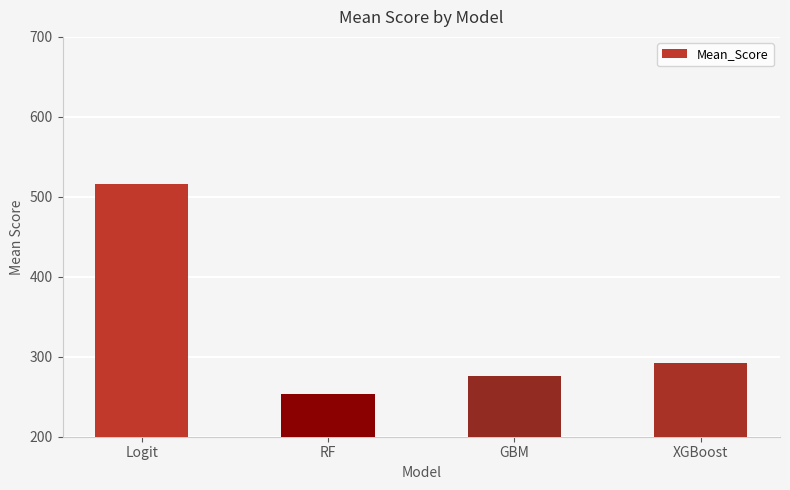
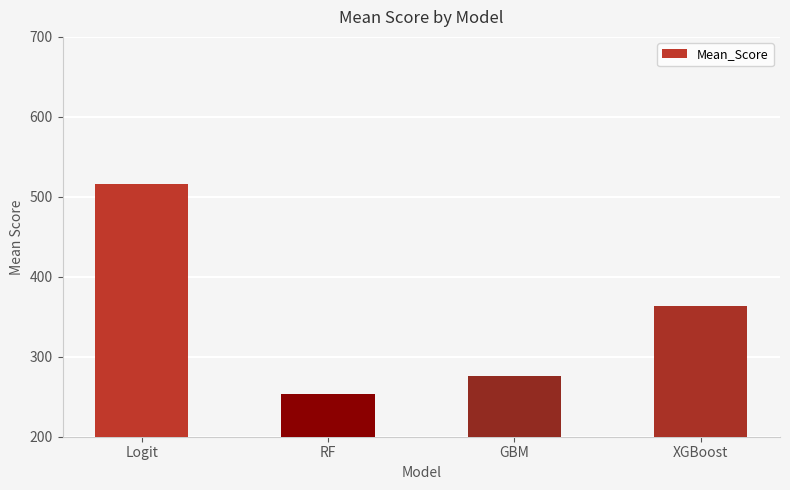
XGBoost: 290 -> 360
